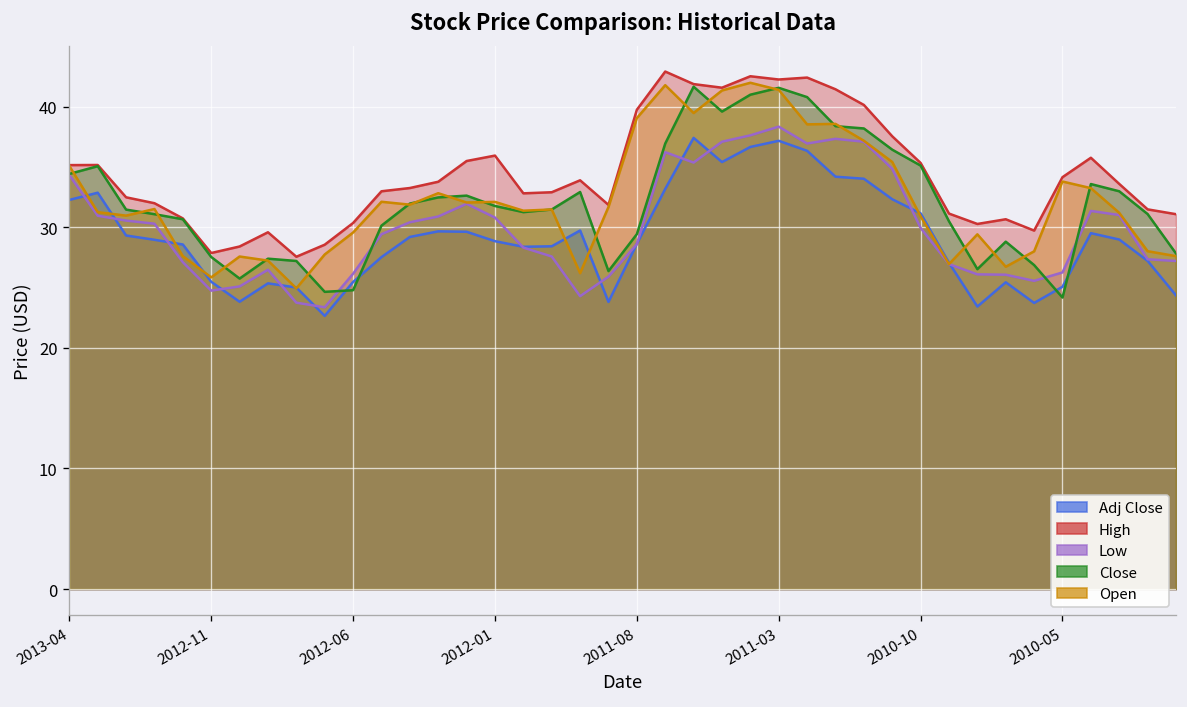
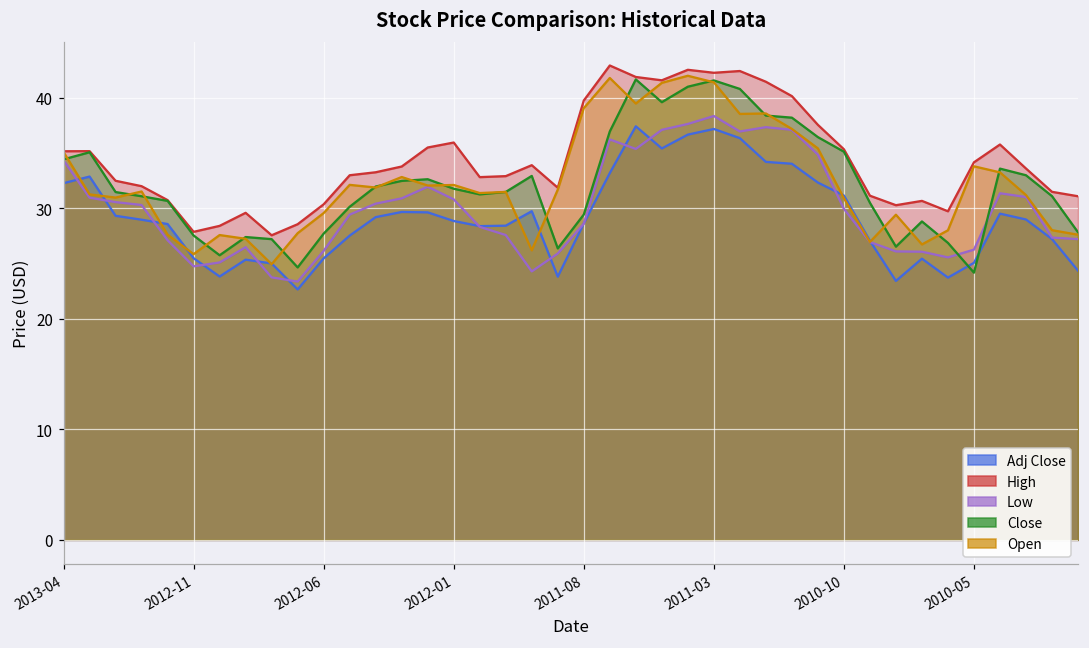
Close, 2012-06: 24.8 -> 27.7
